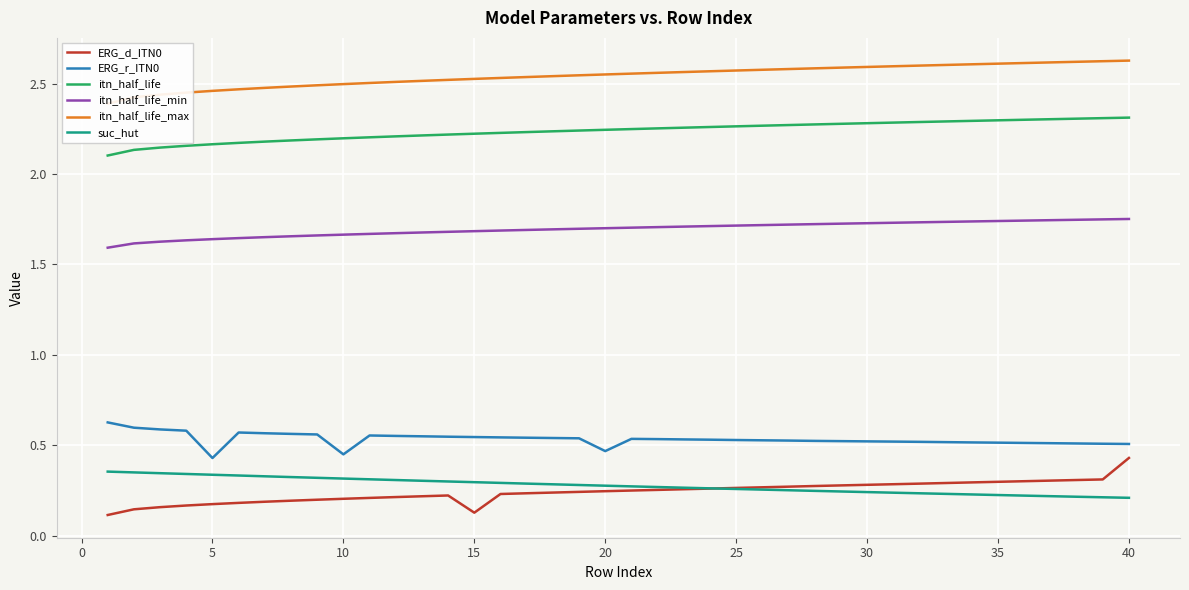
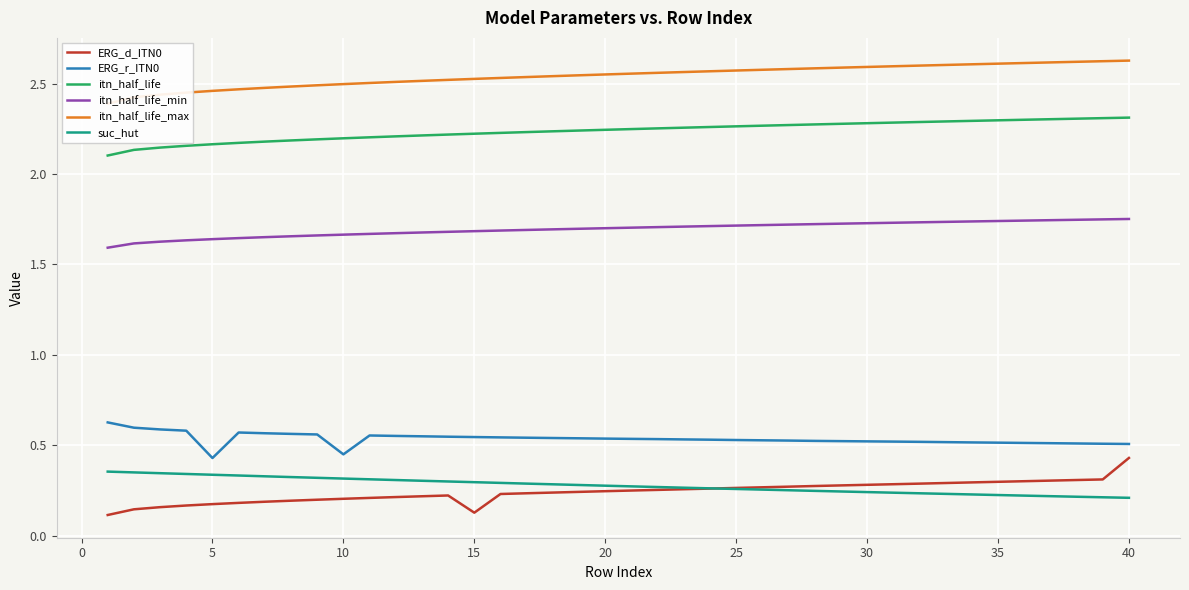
ERG_r_ITN0, 20: 0.47 -> 0.54
